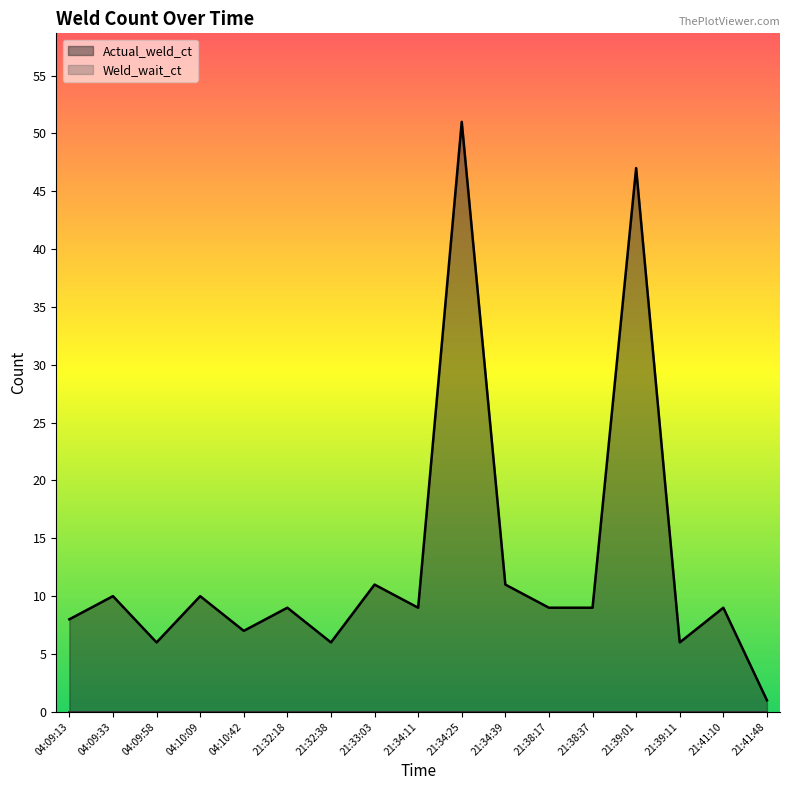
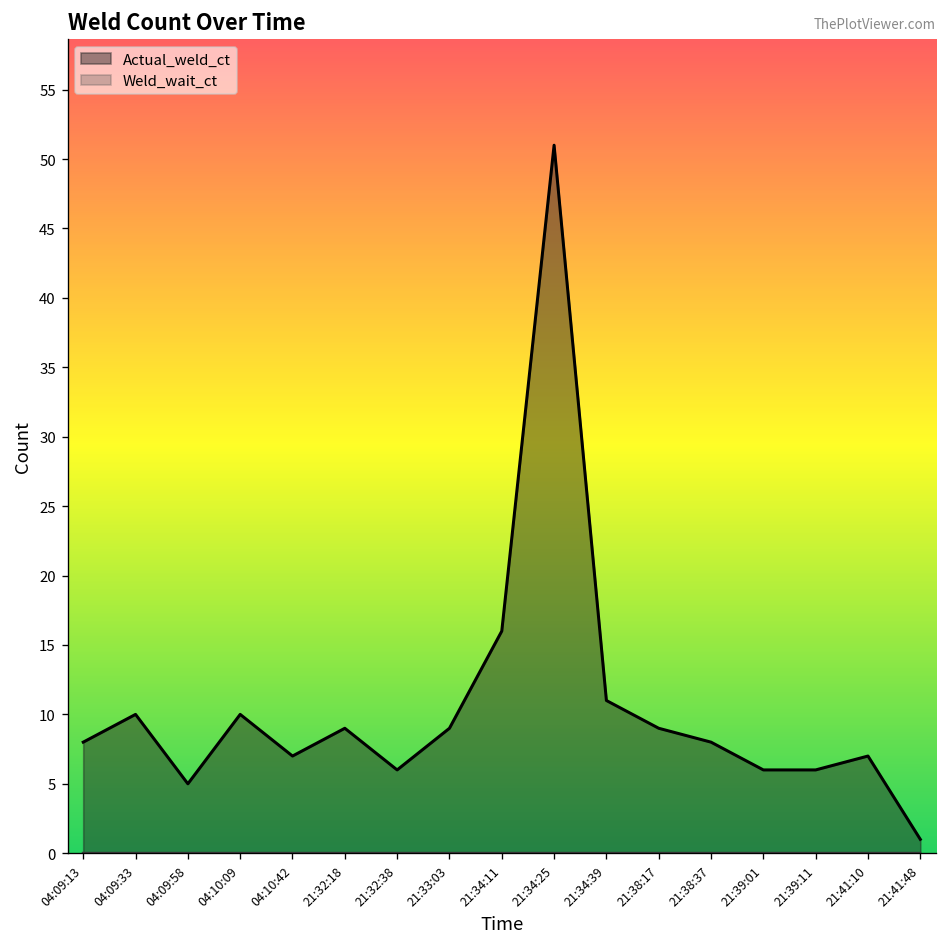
Actual_weld_ct, 04:09:58: 6 -> 5
Actual_weld_ct, 21:33:03: 11 -> 9
Actual_weld_ct, 21:34:11: 9 -> 16
Actual_weld_ct, 21:38:37: 9 -> 8
Actual_weld_ct, 21:39:01: 47 -> 6
Actual_weld_ct, 21:41:10: 9 -> 7
